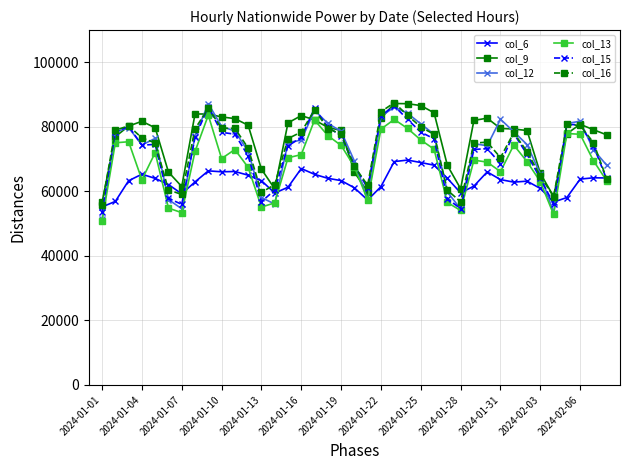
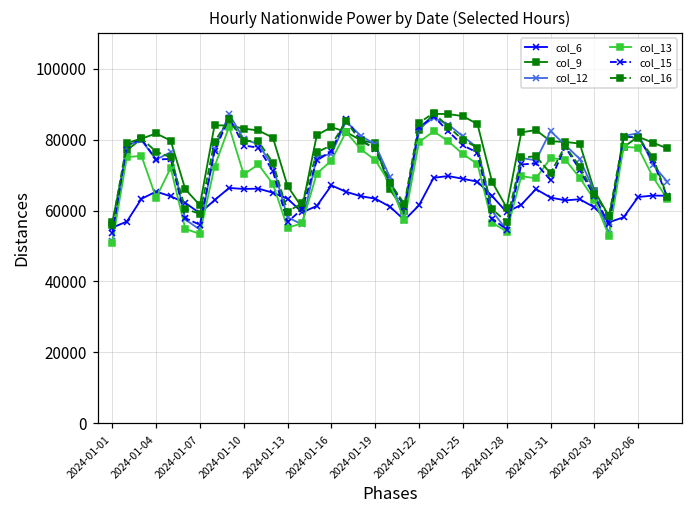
col_13, 2024-01-16: 71000 -> 74000
col_13, 2024-01-31: 66000 -> 75000
